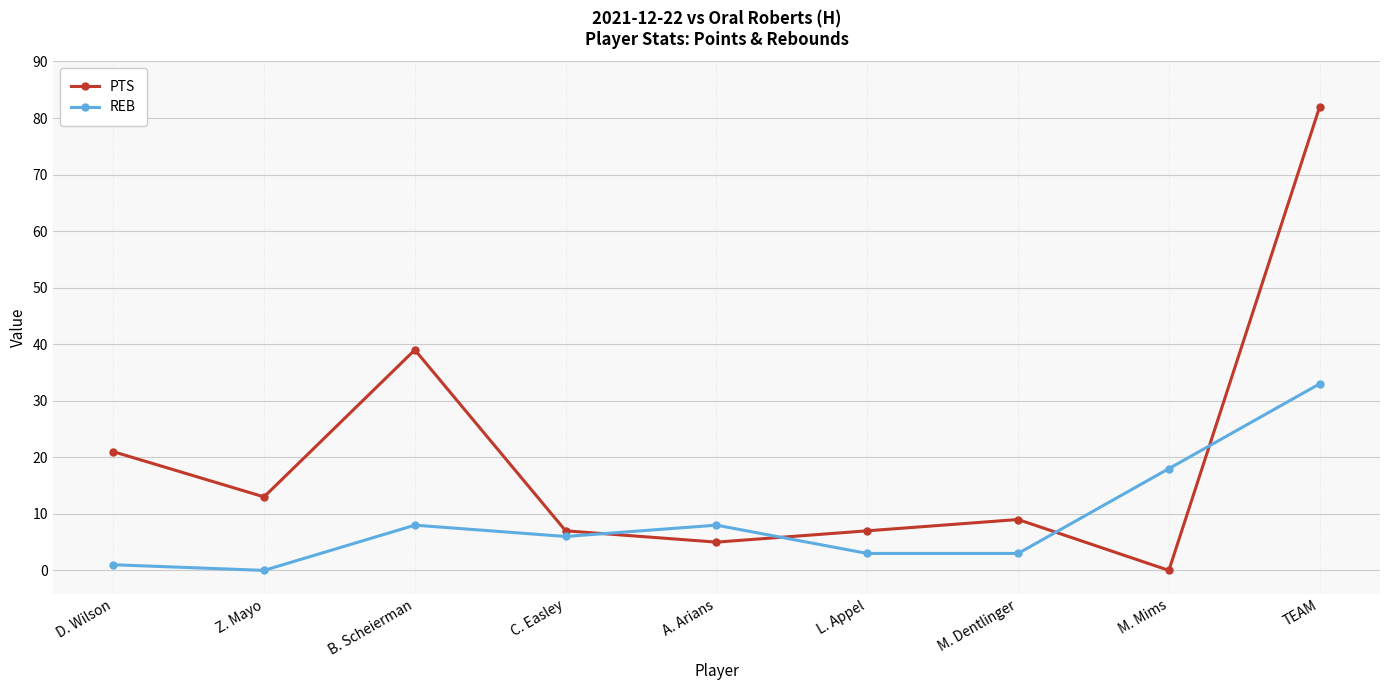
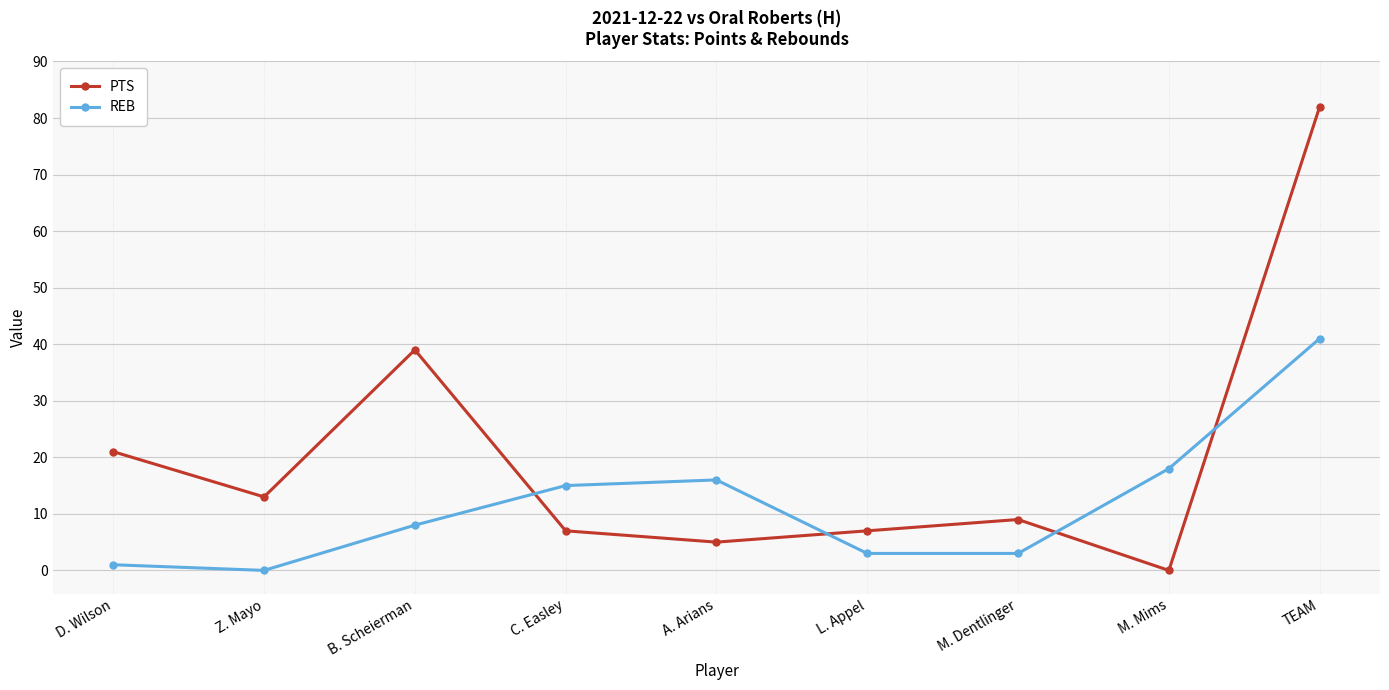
REB, C. Easley: 6 -> 15
REB, A. Arians: 8 -> 16
REB, TEAM: 33 -> 41
